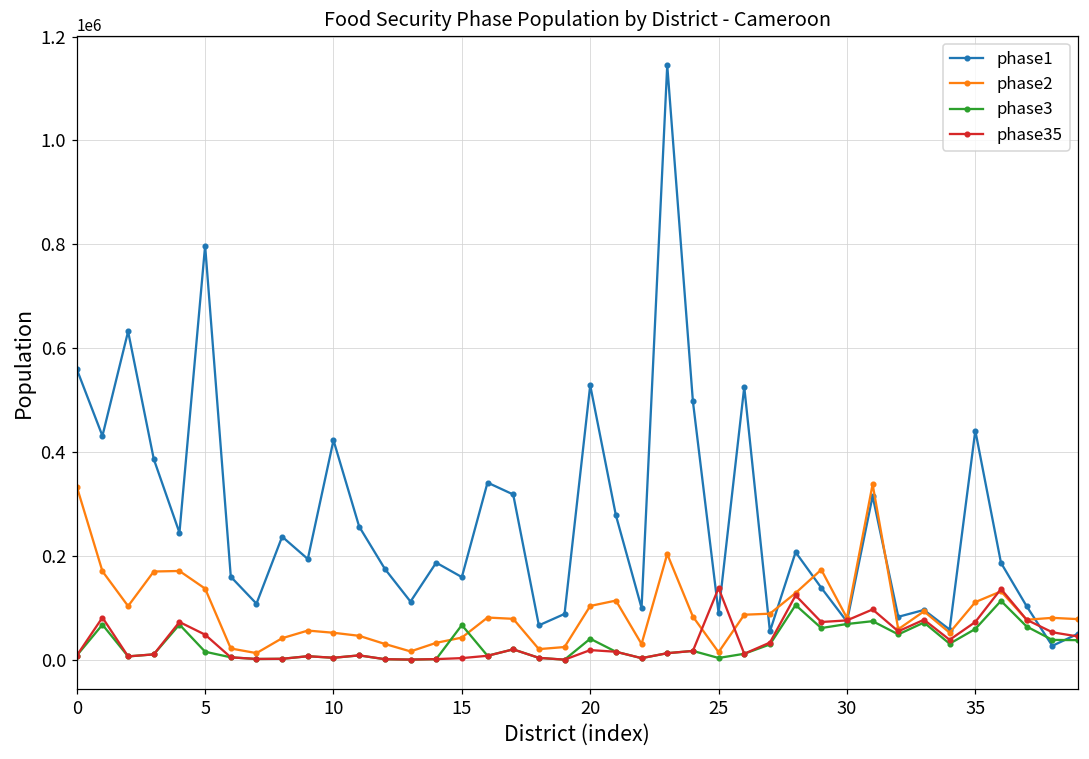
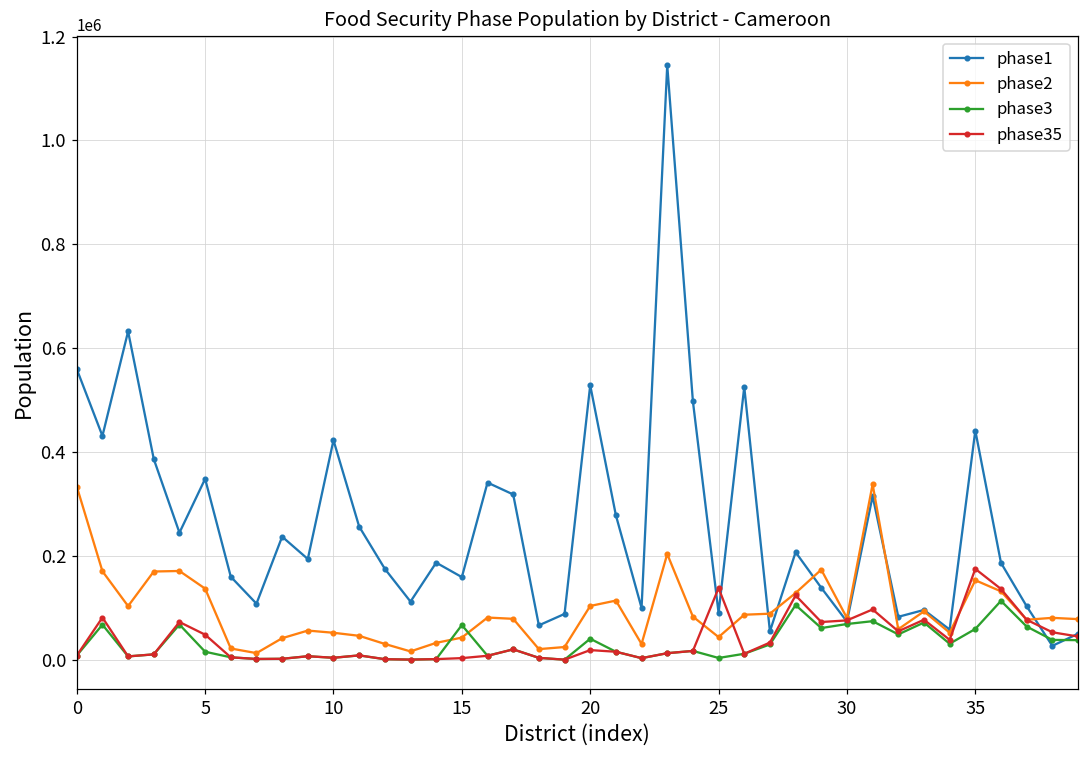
phase1, 5: 800000 -> 350000
phase2, 25: 20000 -> 40000
phase2, 35: 110000 -> 150000
phase35, 35: 70000 -> 180000
